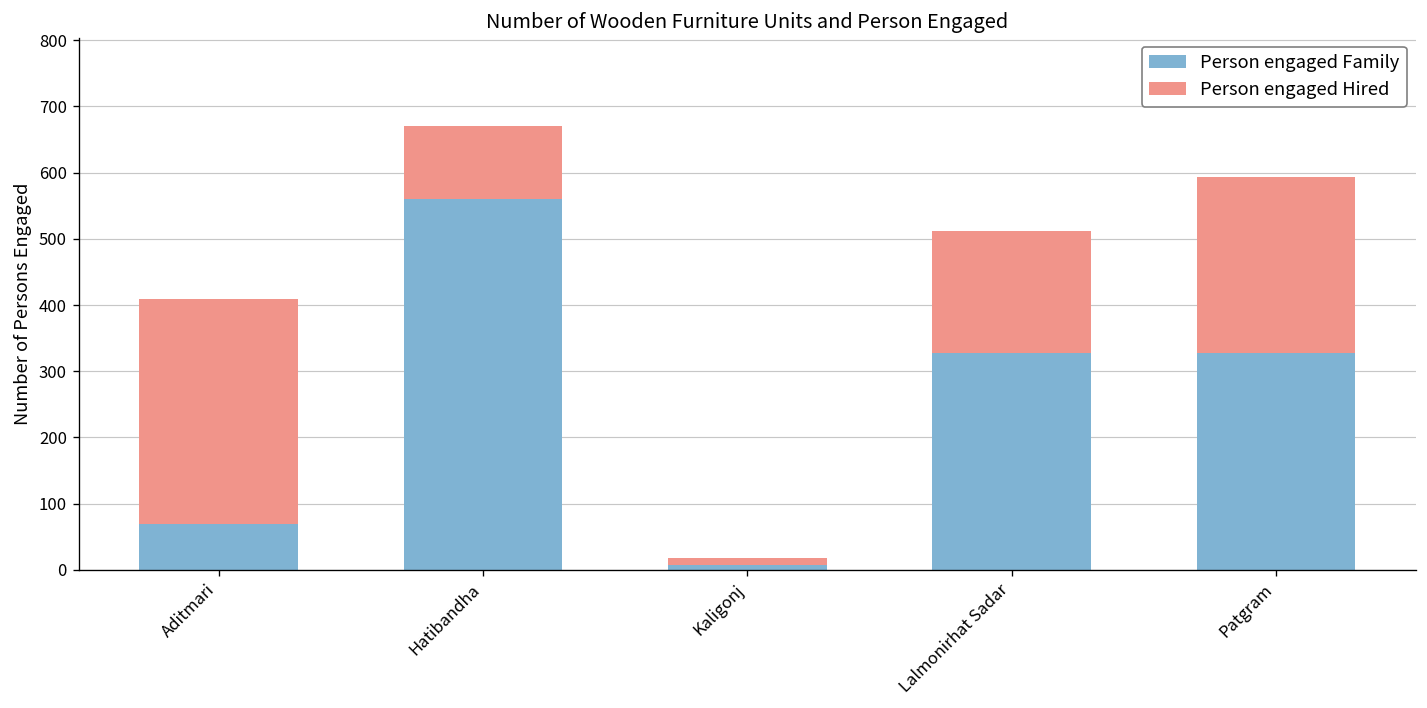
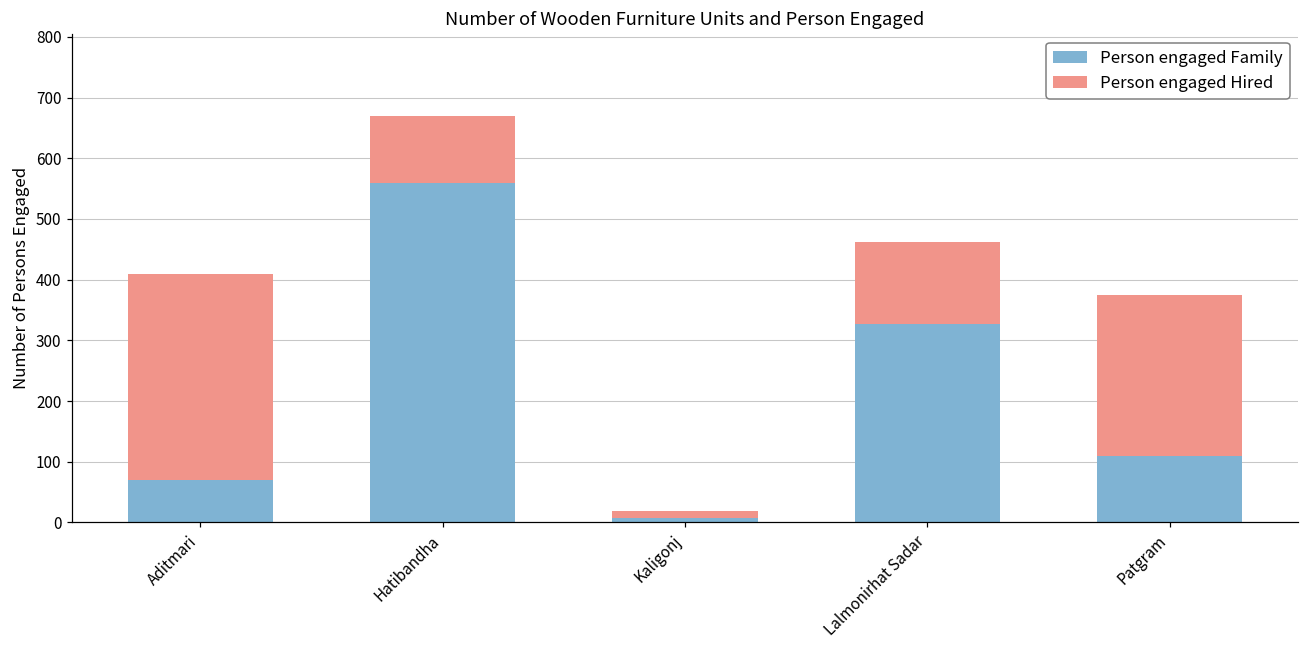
Person engaged Hired, Lalmonirhat Sadar: 190 -> 140
Person engaged Family, Patgram: 330 -> 110
